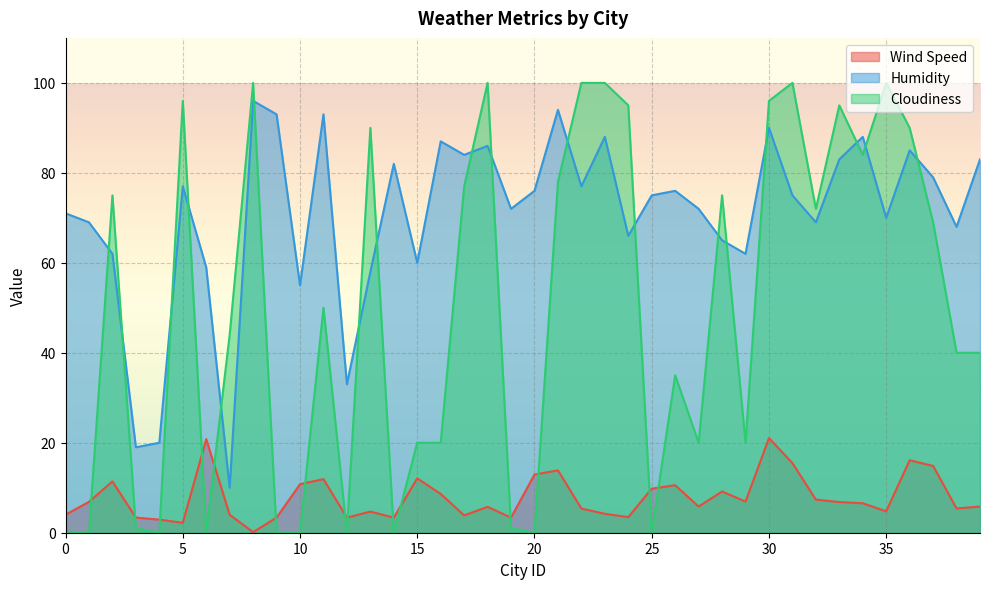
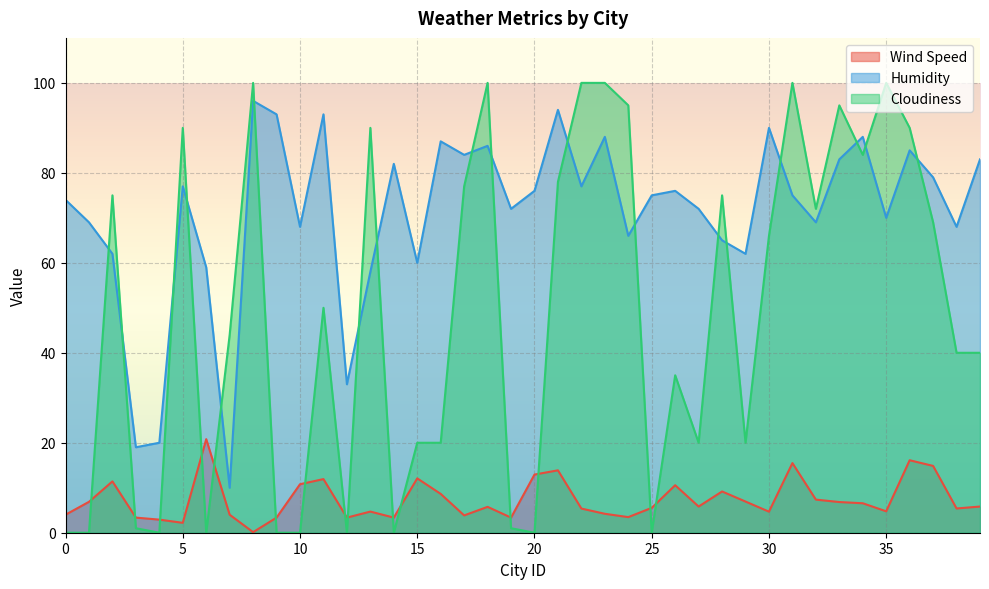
Humidity, 0: 71 -> 74
Cloudiness, 5: 96 -> 90
Humidity, 10: 55 -> 68
Wind Speed, 25: 10 -> 6
Wind Speed, 30: 21 -> 5
Cloudiness, 30: 96 -> 66
